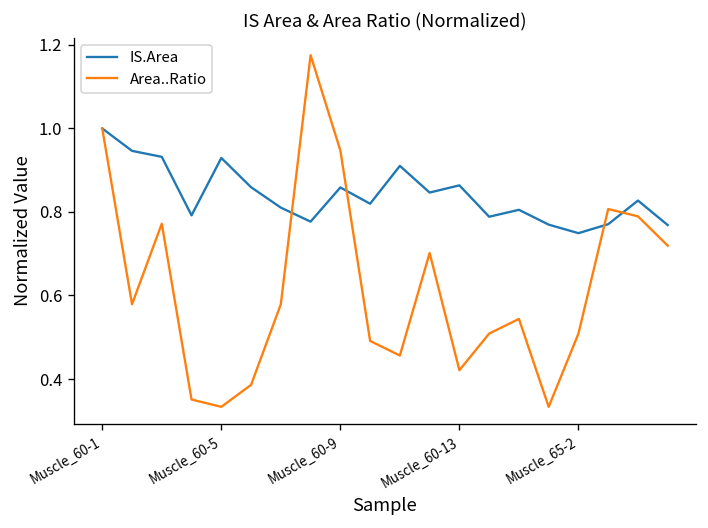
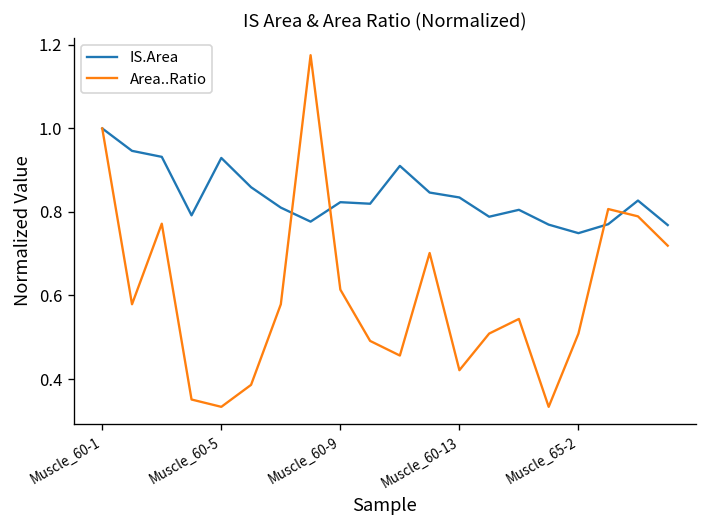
IS.Area, Muscle_60-9: 0.86 -> 0.82
Area..Ratio, Muscle_60-9: 0.95 -> 0.61
IS.Area, Muscle_60-13: 0.86 -> 0.83
